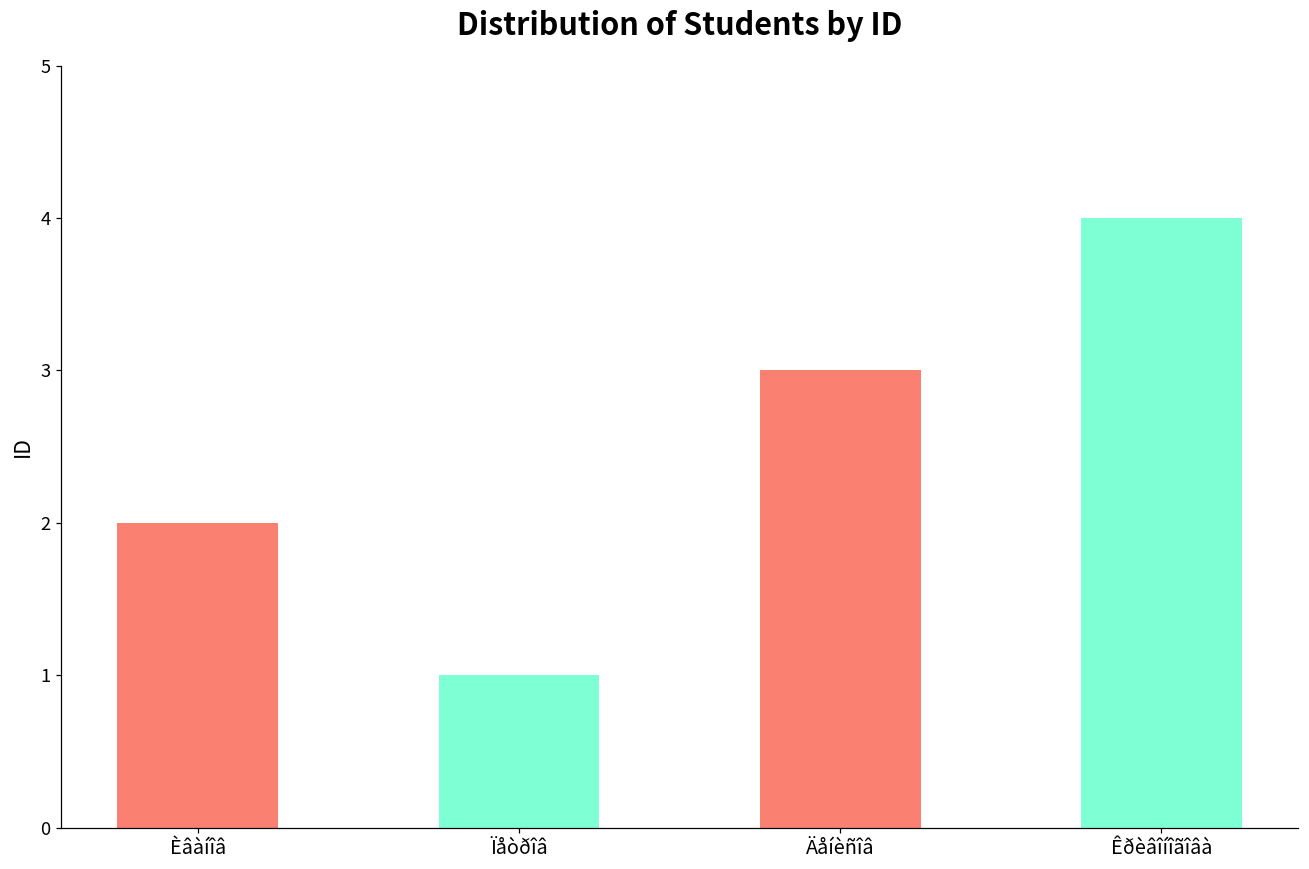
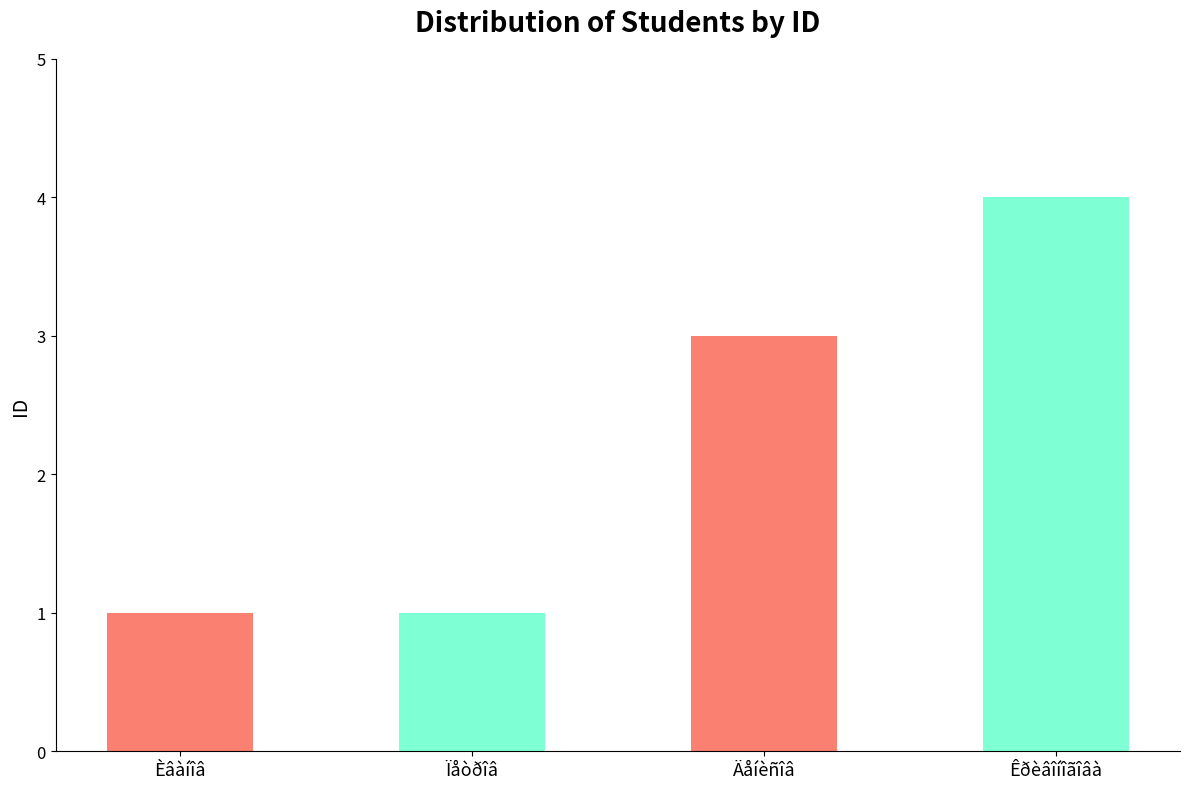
Èâàíîâ: 2 -> 1
